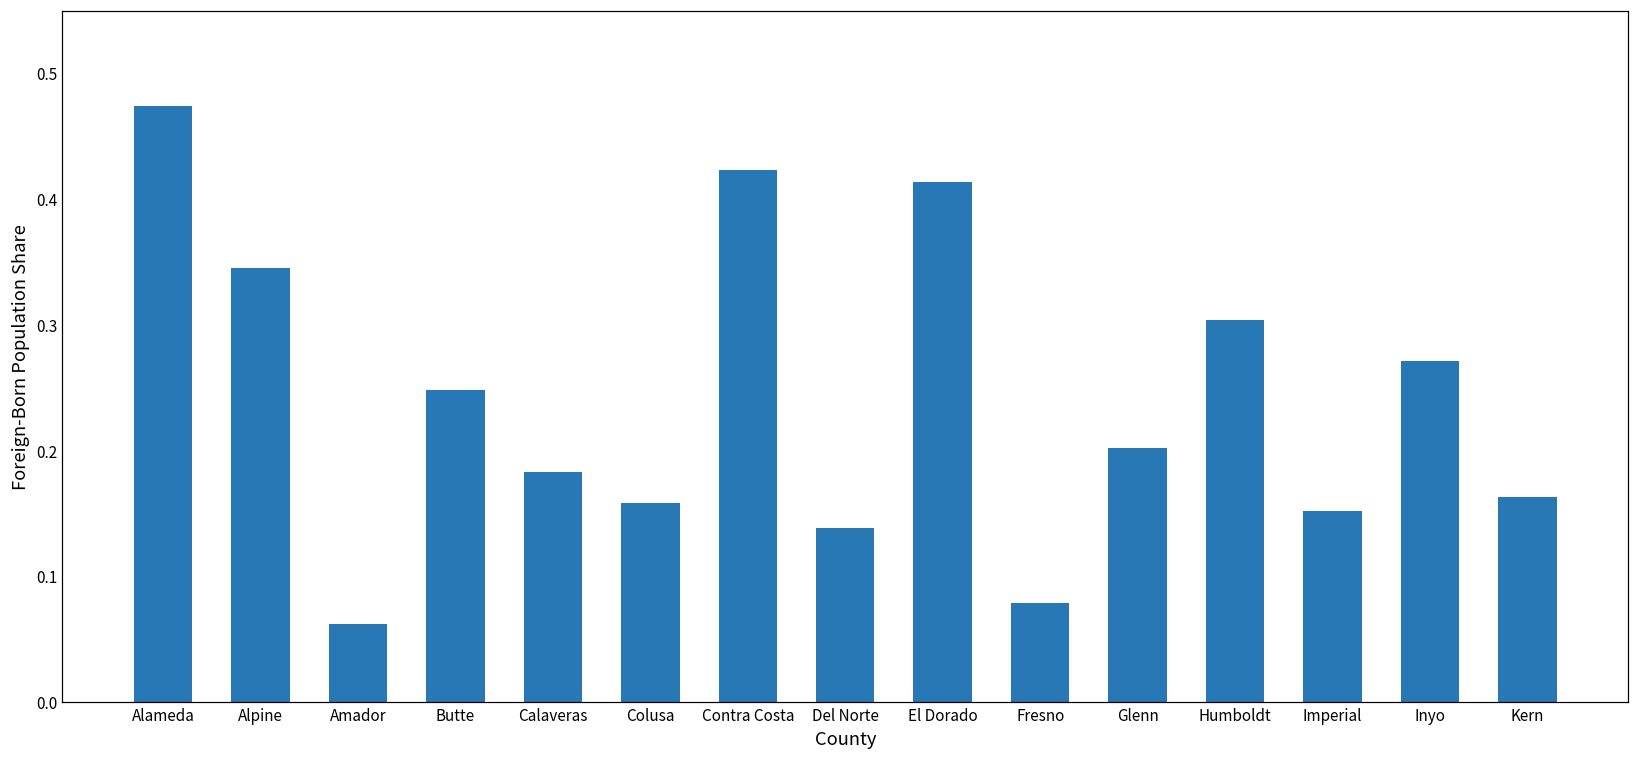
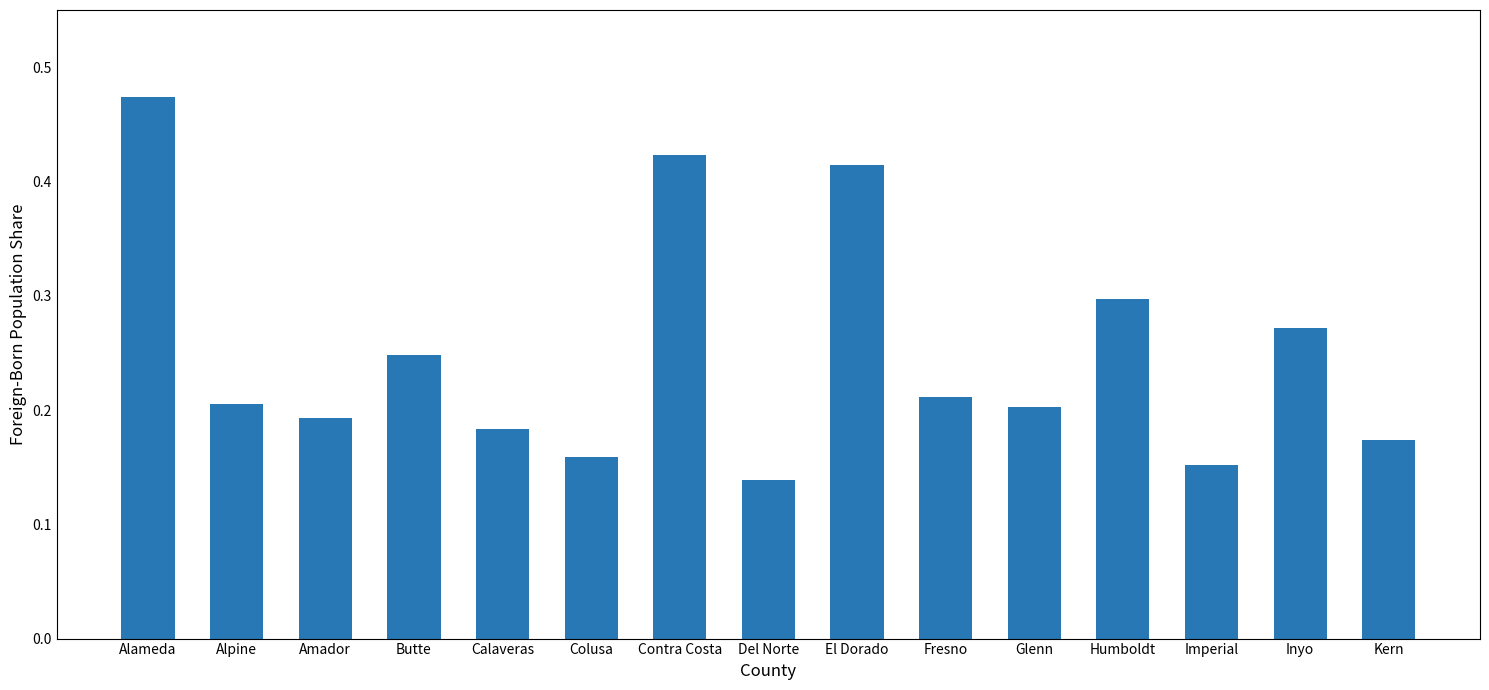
Alpine: 0.345 -> 0.205
Amador: 0.063 -> 0.193
Fresno: 0.079 -> 0.212
Humboldt: 0.304 -> 0.297
Kern: 0.164 -> 0.173
